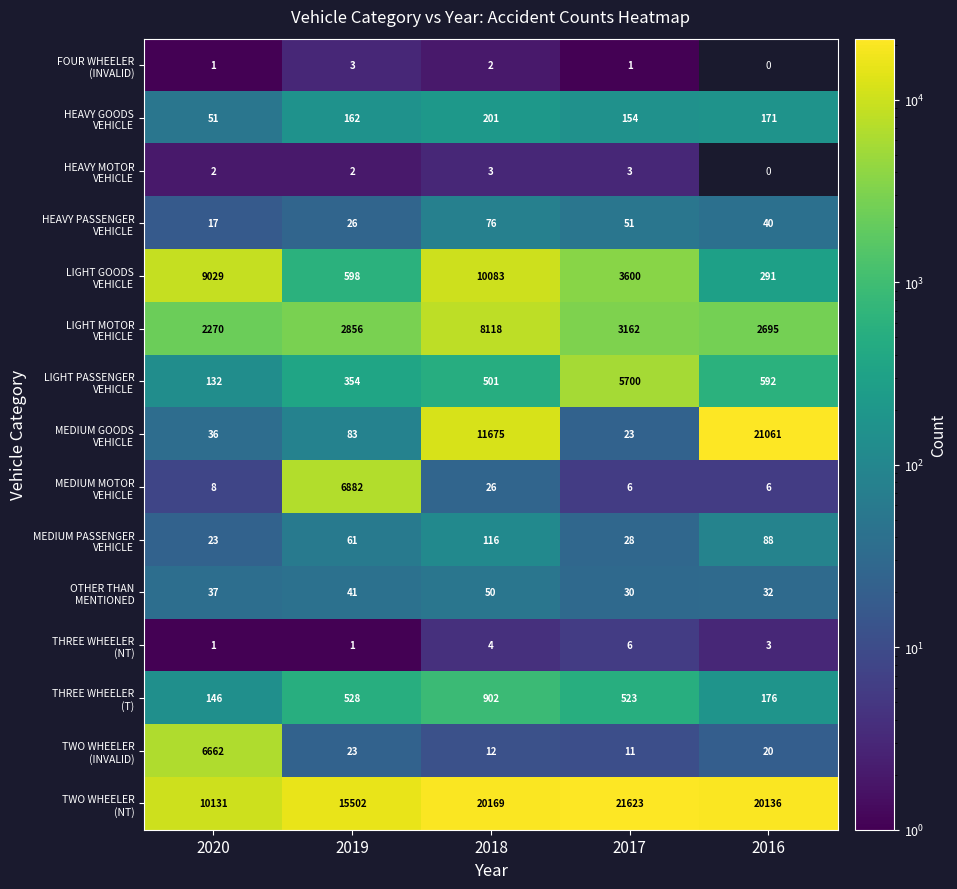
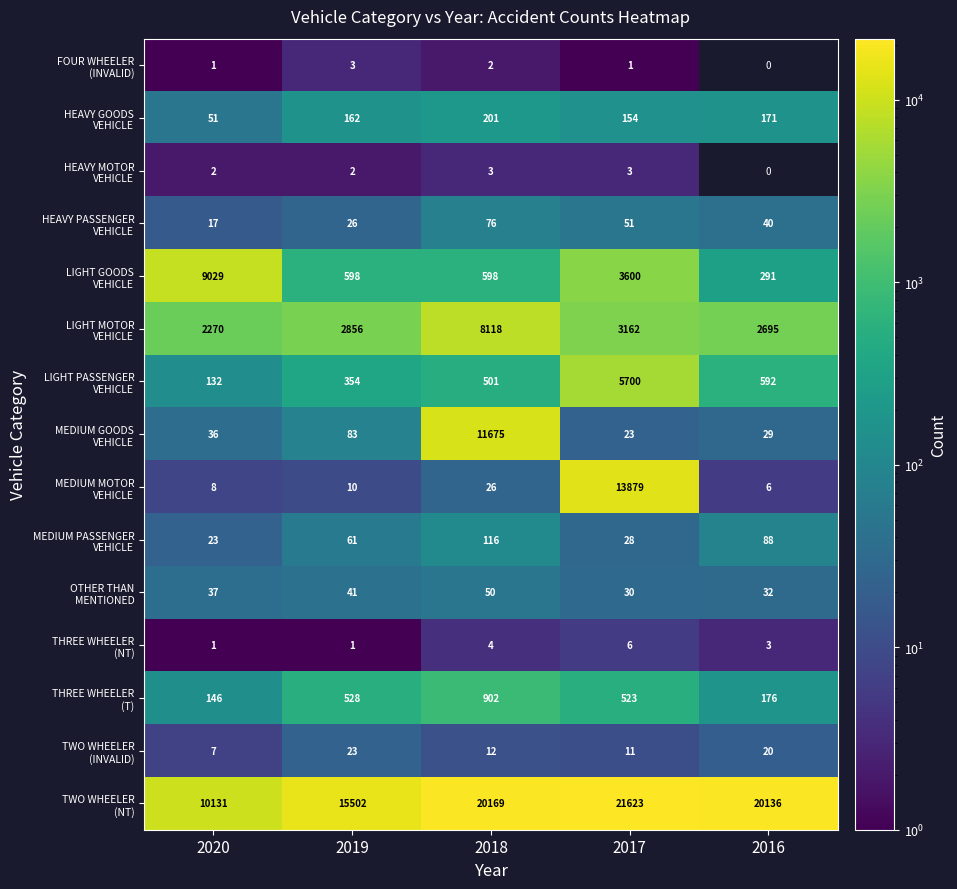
LIGHT GOODS VEHICLE, 2018: 10083 -> 598
MEDIUM GOODS VEHICLE, 2016: 21061 -> 29
MEDIUM MOTOR VEHICLE, 2019: 6882 -> 10
MEDIUM MOTOR VEHICLE, 2017: 6 -> 13879
TWO WHEELER (INVALID), 2020: 6662 -> 7
